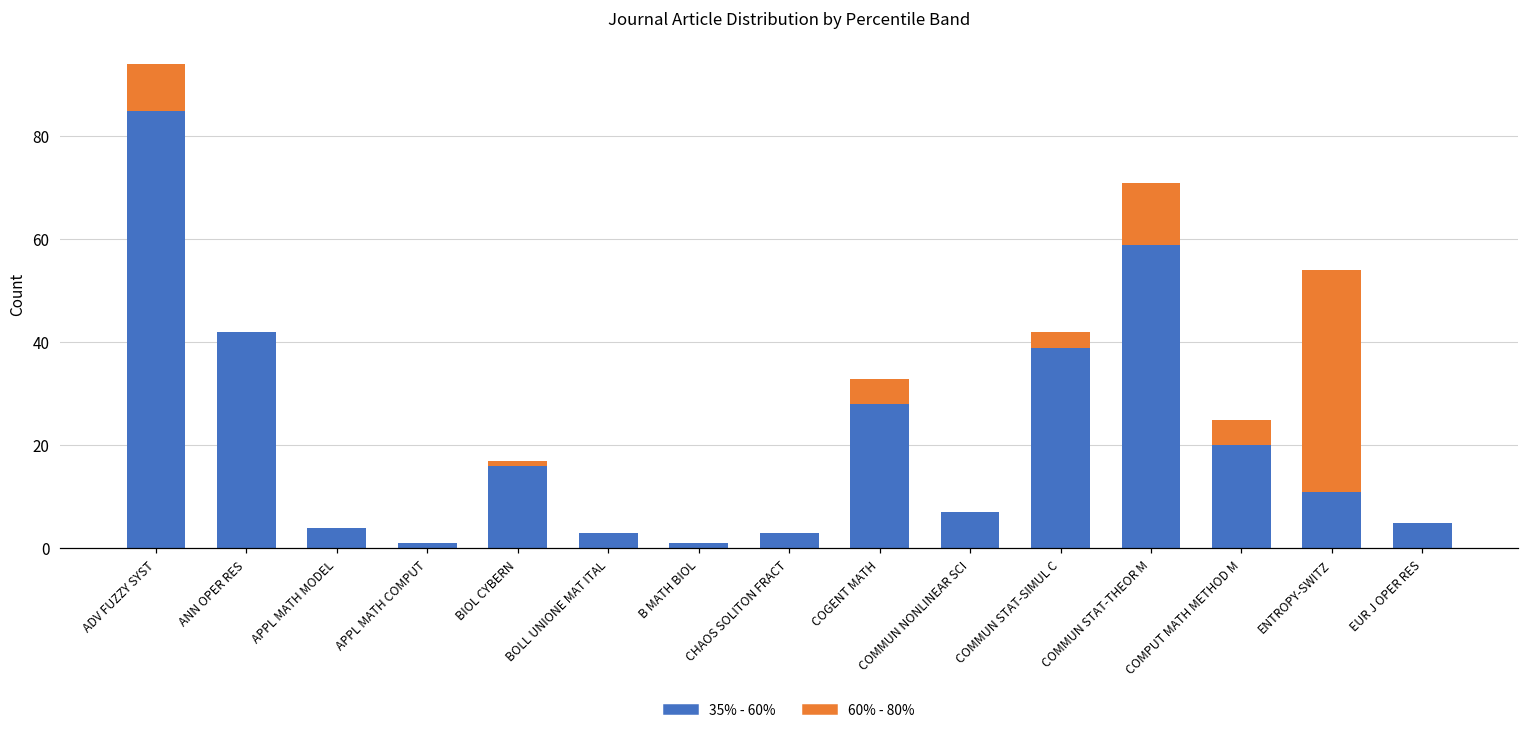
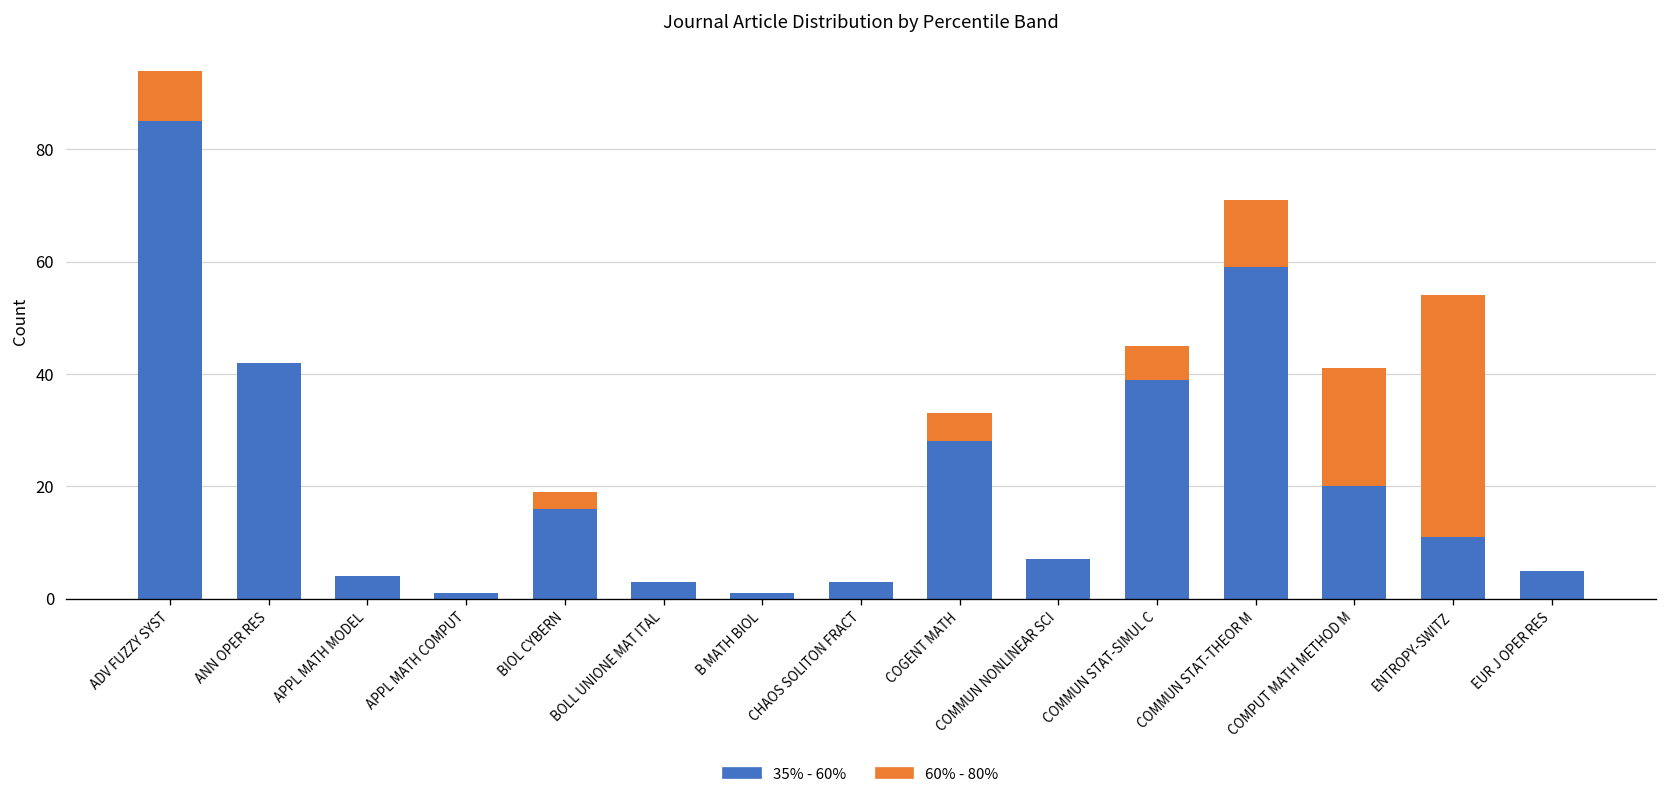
60% - 80%, BIOL CYBERN: 1 -> 3
60% - 80%, COMMUN STAT-SIMUL C: 3 -> 6
60% - 80%, COMPUT MATH METHOD M: 5 -> 21
